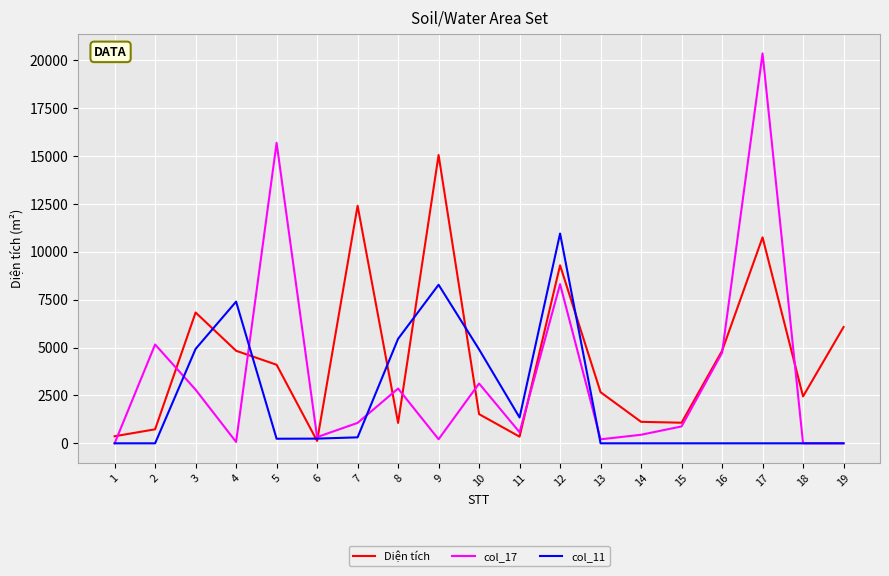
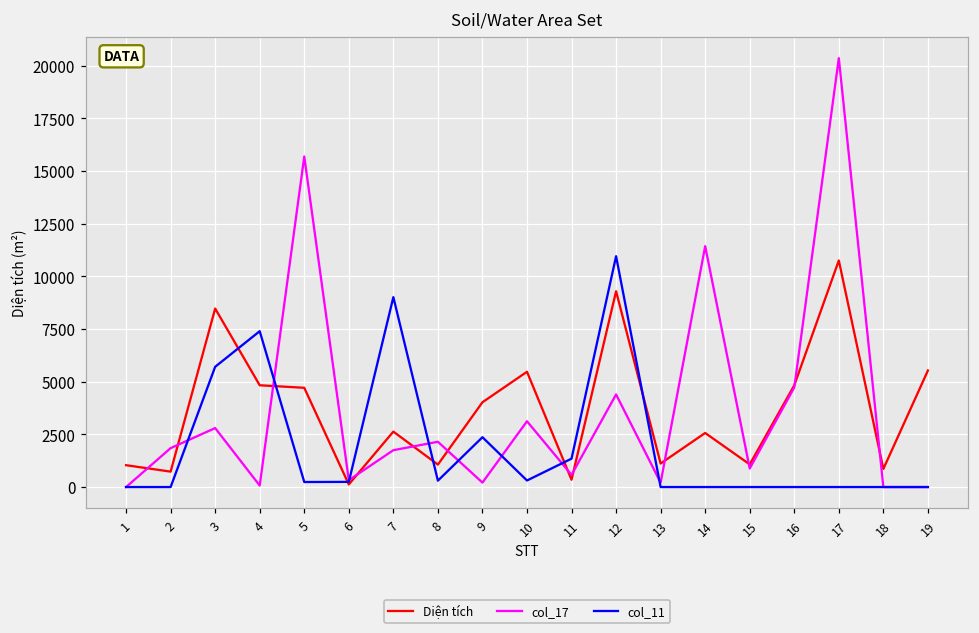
Diện tích, 1: 400 -> 1000
col_17, 2: 5200 -> 1800
Diện tích, 3: 6800 -> 8500
col_11, 3: 4900 -> 5700
Diện tích, 5: 4100 -> 4700
Diện tích, 7: 12400 -> 2600
col_17, 7: 1100 -> 1700
col_11, 7: 300 -> 9000
col_17, 8: 2900 -> 2100
col_11, 8: 5500 -> 300
Diện tích, 9: 15100 -> 4000
col_11, 9: 8300 -> 2400
Diện tích, 10: 1500 -> 5500
col_11, 10: 4900 -> 300
col_17, 12: 8300 -> 4400
Diện tích, 13: 2700 -> 1100
Diện tích, 14: 1100 -> 2600
col_17, 14: 400 -> 11400
Diện tích, 18: 2400 -> 900
Diện tích, 19: 6100 -> 5500
